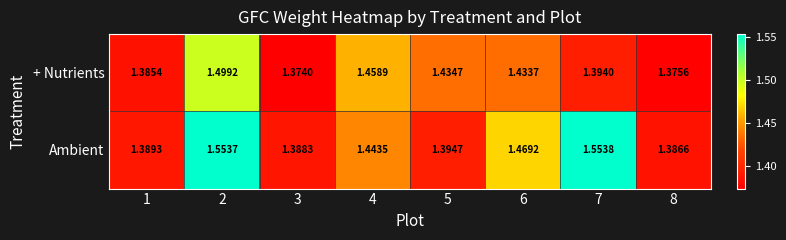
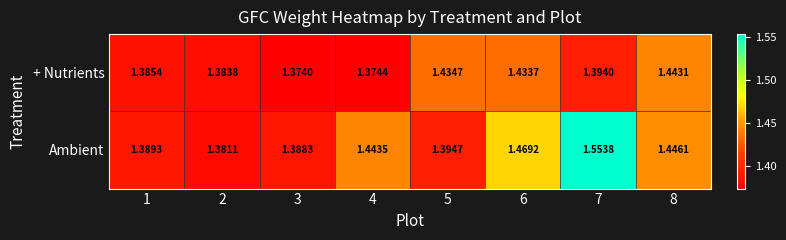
+ Nutrients, 2: 1.4992 -> 1.3838
+ Nutrients, 4: 1.4589 -> 1.3744
+ Nutrients, 8: 1.3756 -> 1.4431
Ambient, 2: 1.5537 -> 1.3811
Ambient, 8: 1.3866 -> 1.4461
